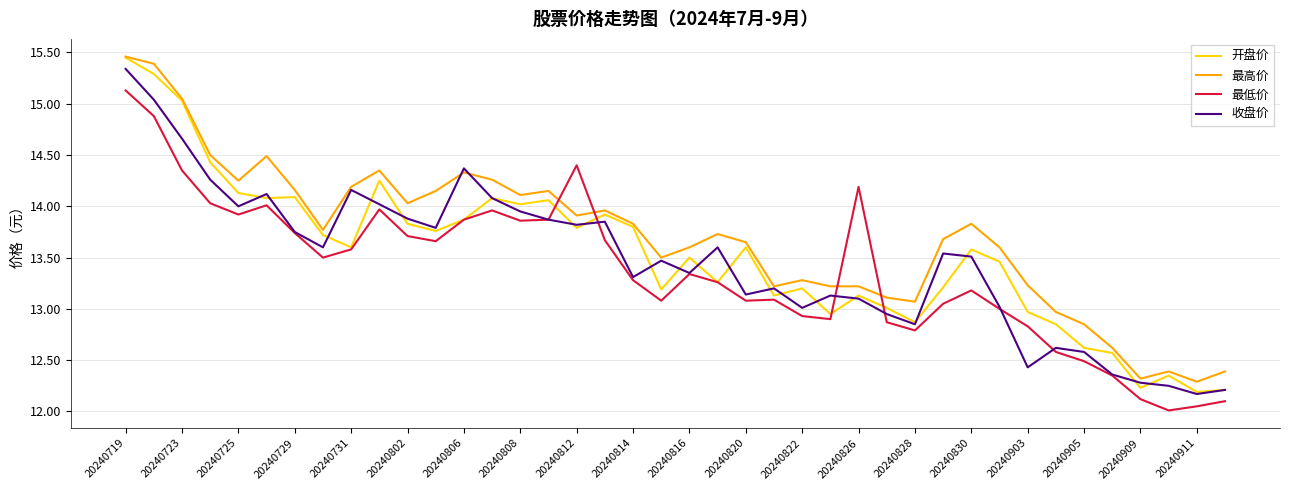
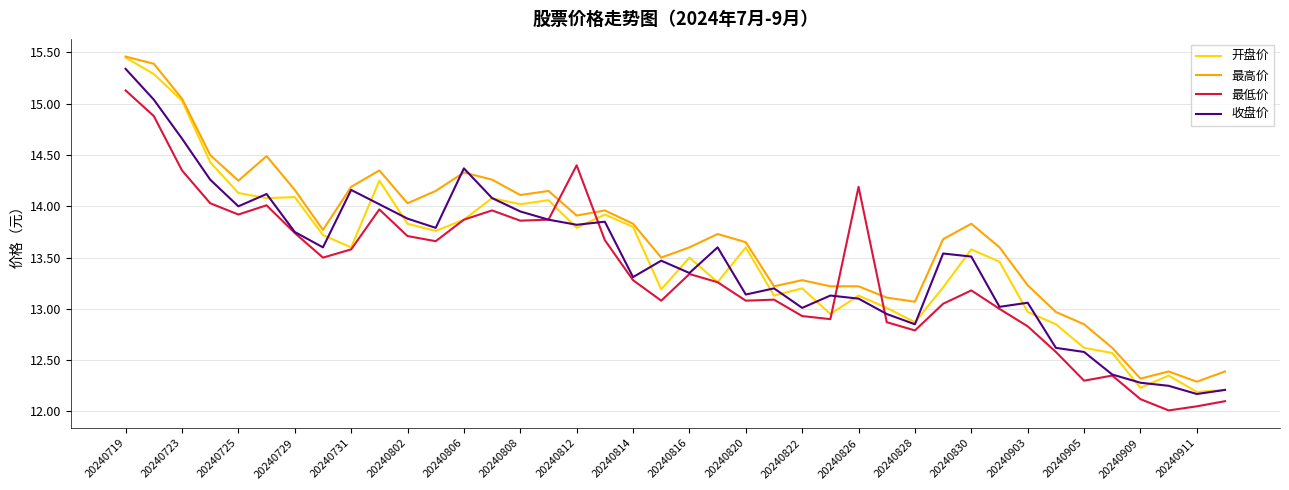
收盘价, 20240903: 12.43 -> 13.06
最低价, 20240905: 12.49 -> 12.30
